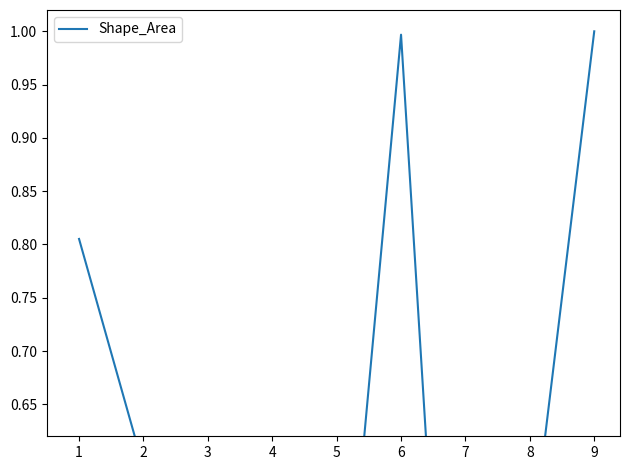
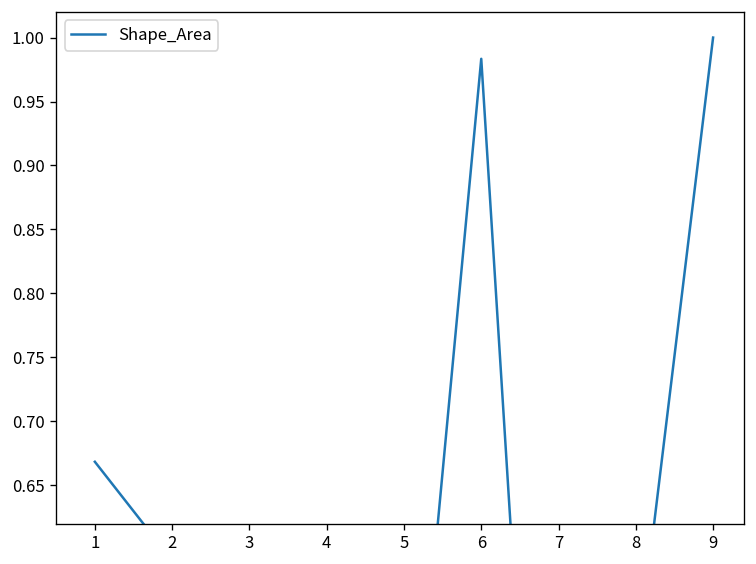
1: 0.805 -> 0.668
6: 0.997 -> 0.983
